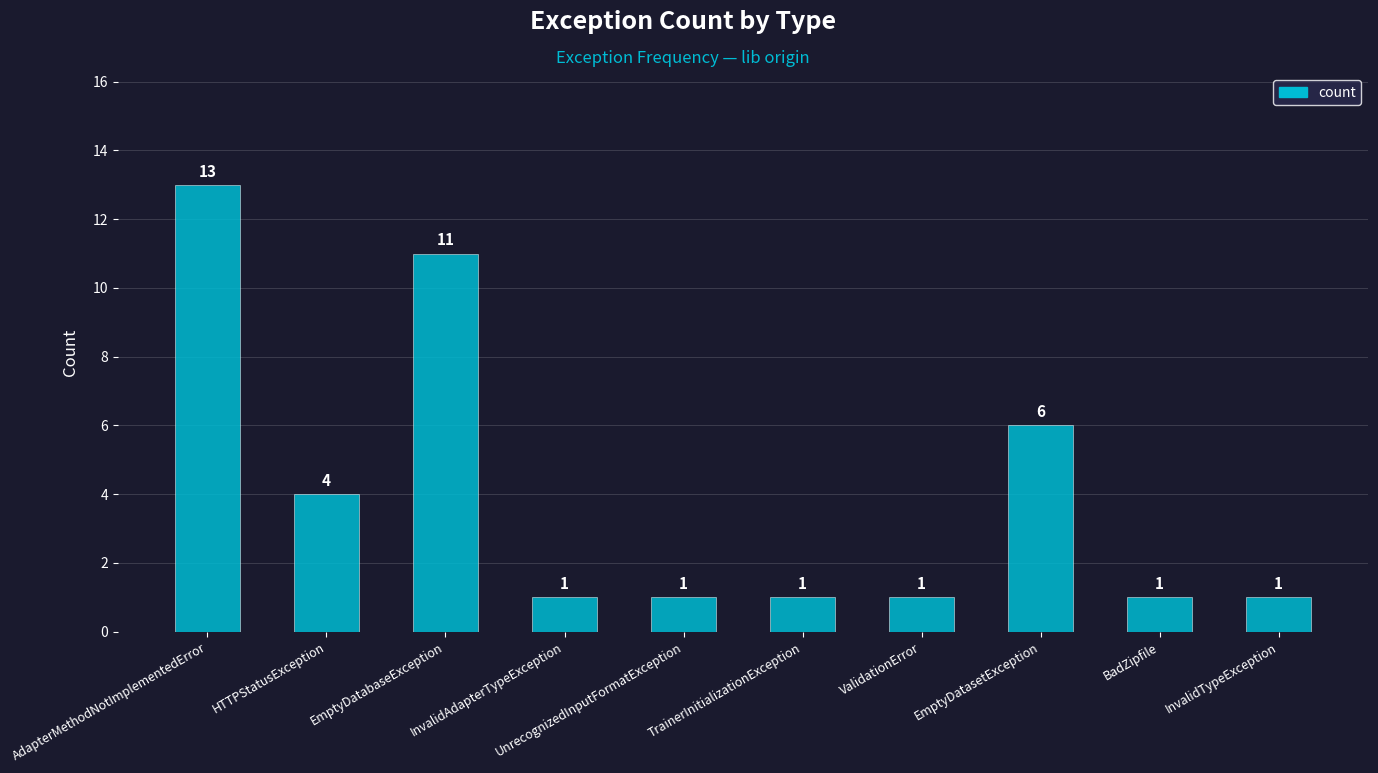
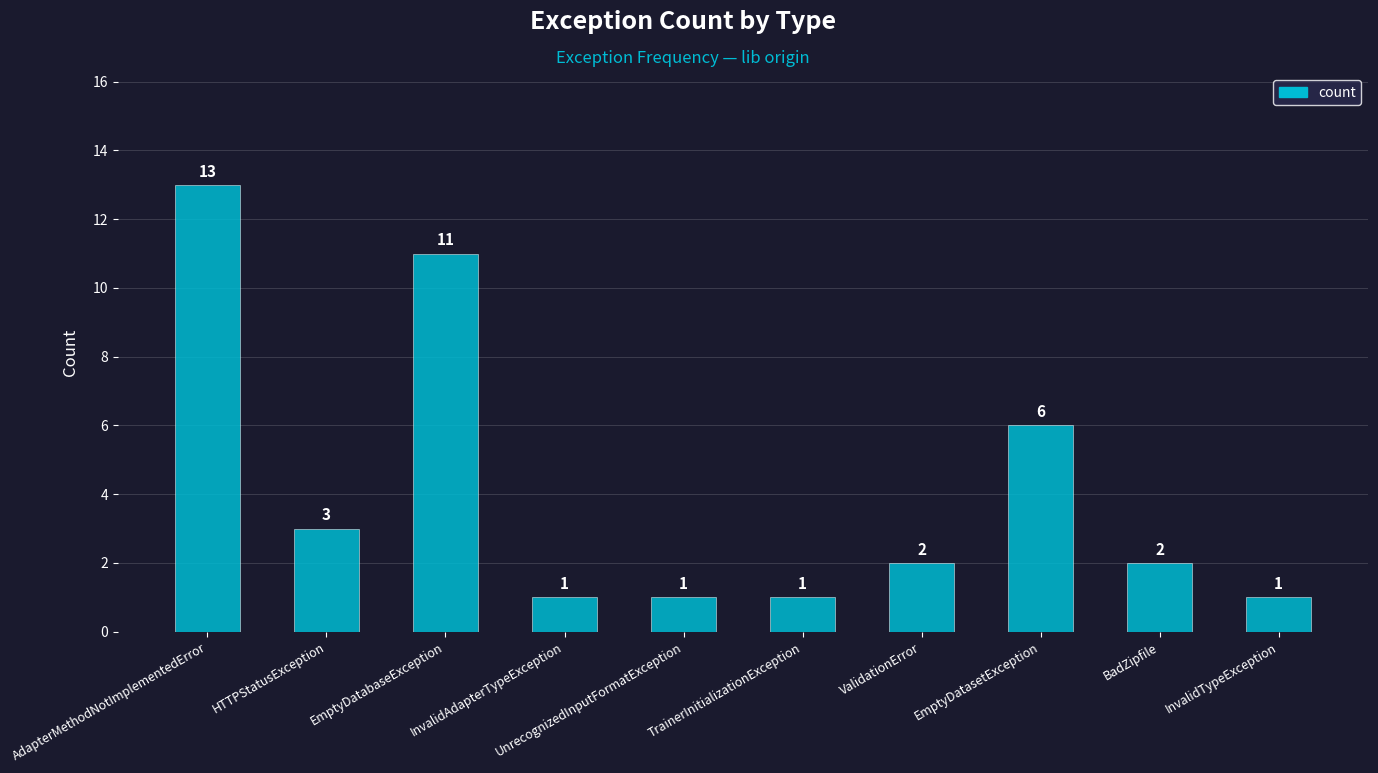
HTTPStatusException: 4 -> 3
ValidationError: 1 -> 2
BadZipfile: 1 -> 2
